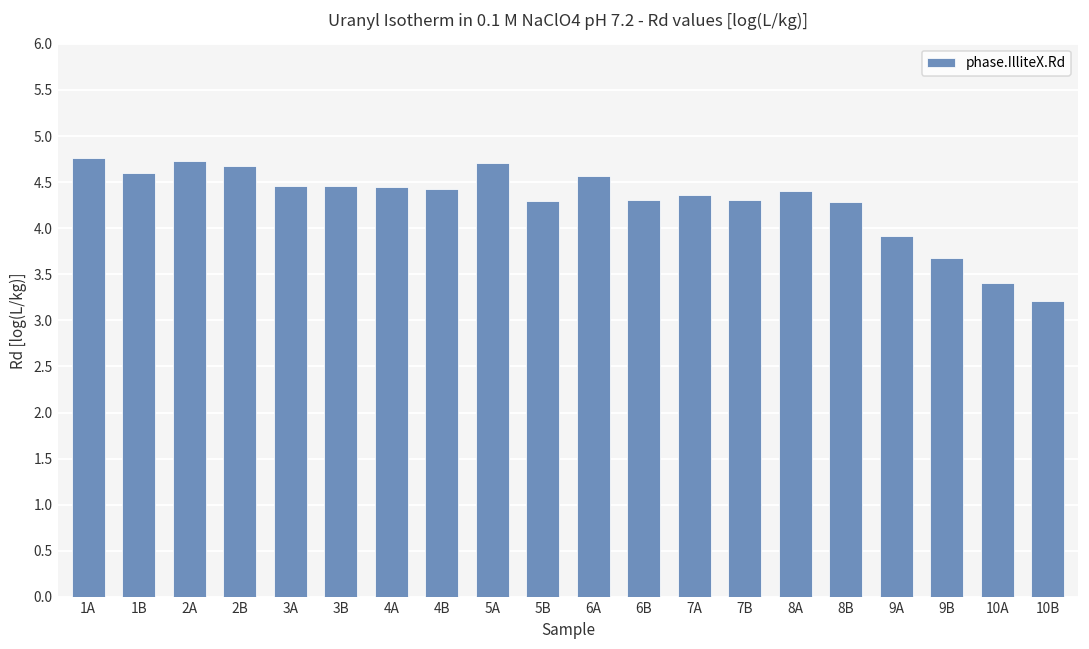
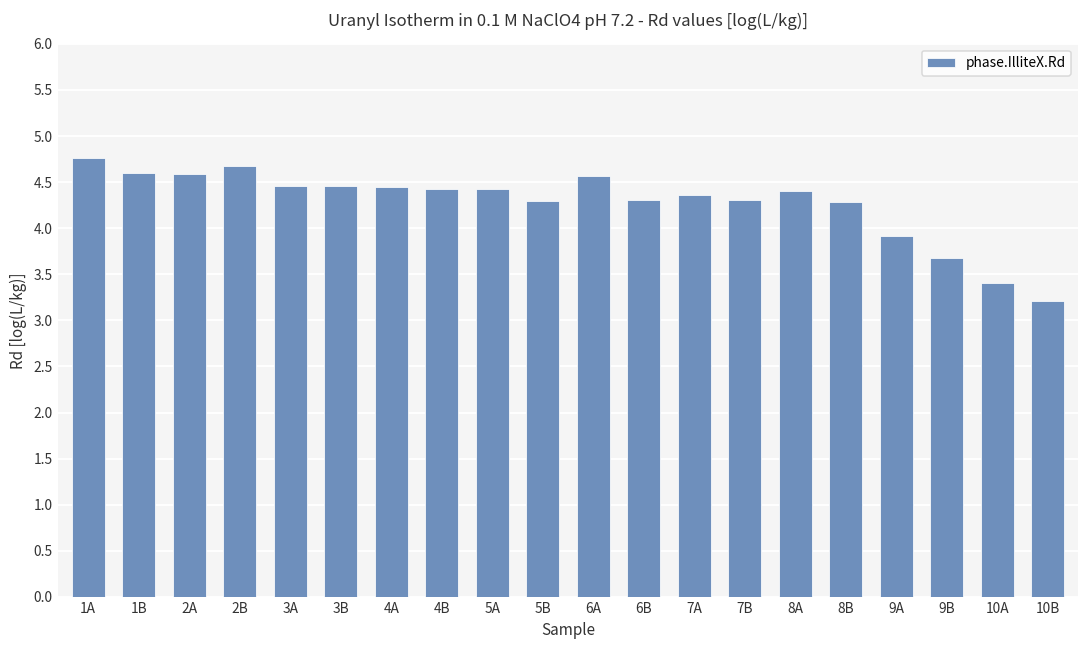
2A: 4.7 -> 4.6
5A: 4.7 -> 4.4
